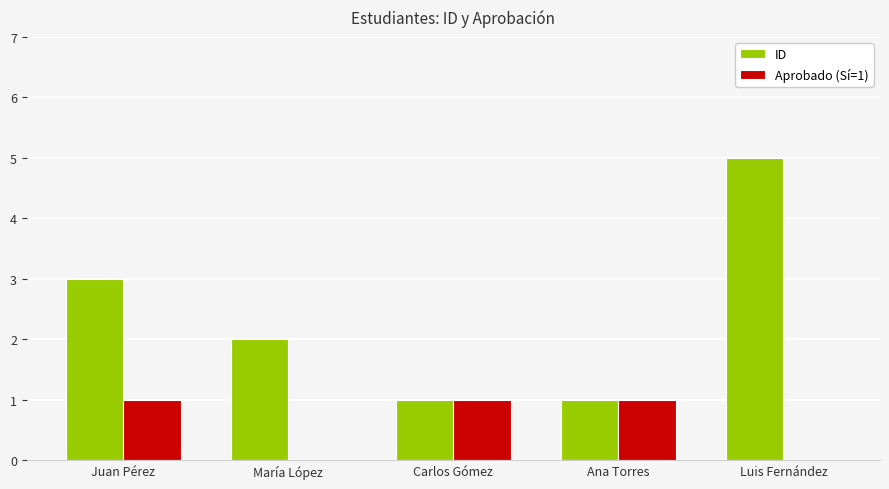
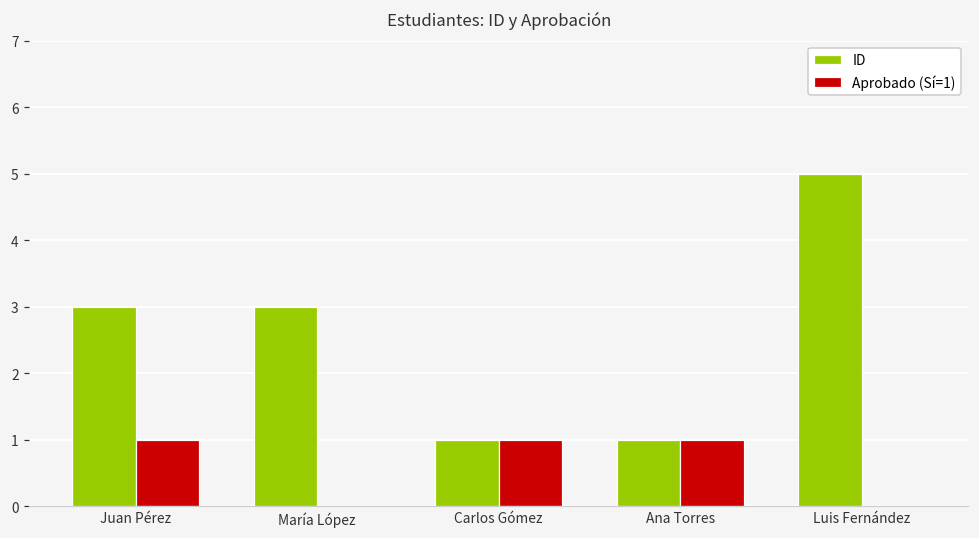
ID, María López: 2 -> 3
